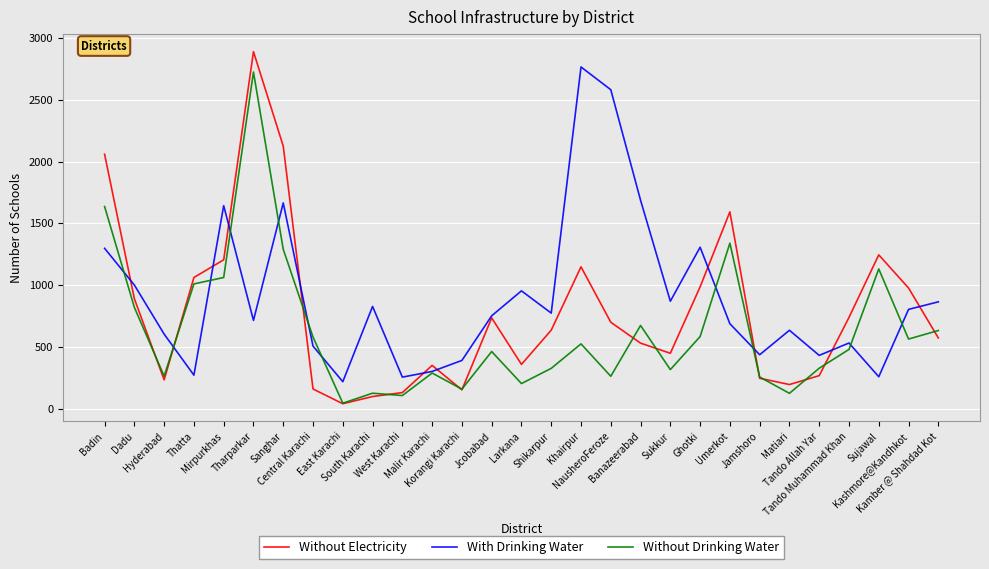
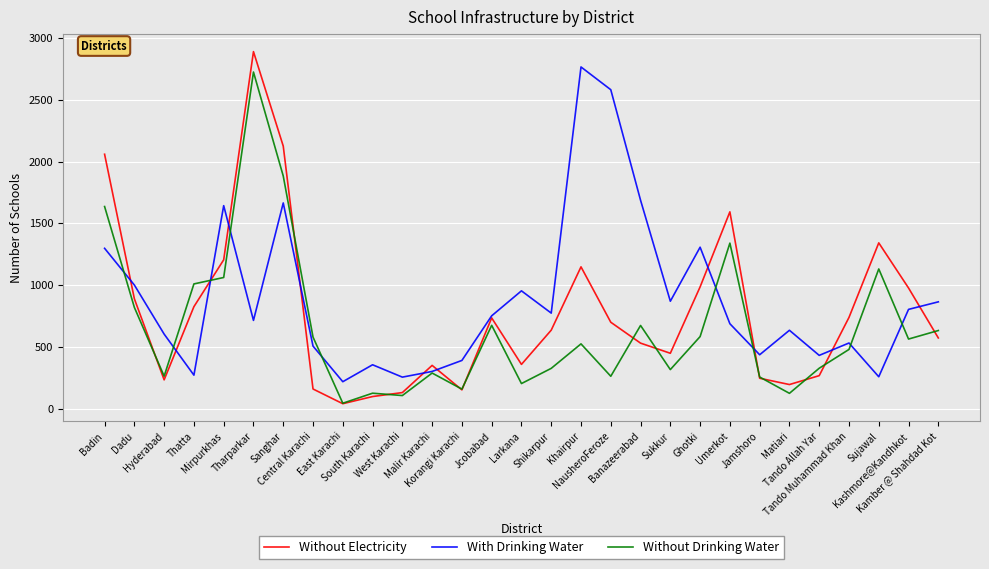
Without Electricity, Thatta: 1060 -> 830
Without Drinking Water, Sanghar: 1290 -> 1880
With Drinking Water, South Karachi: 830 -> 360
Without Drinking Water, Jcobabad: 460 -> 680
Without Electricity, Sujawal: 1250 -> 1340
